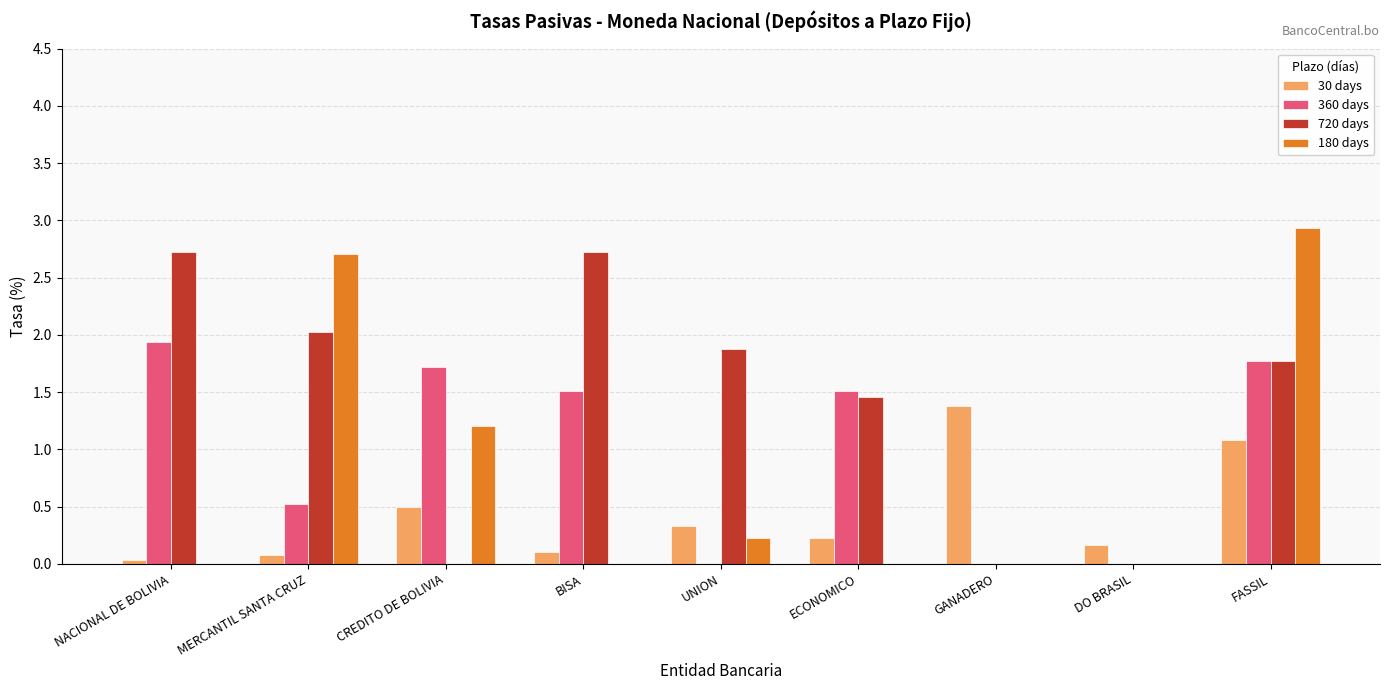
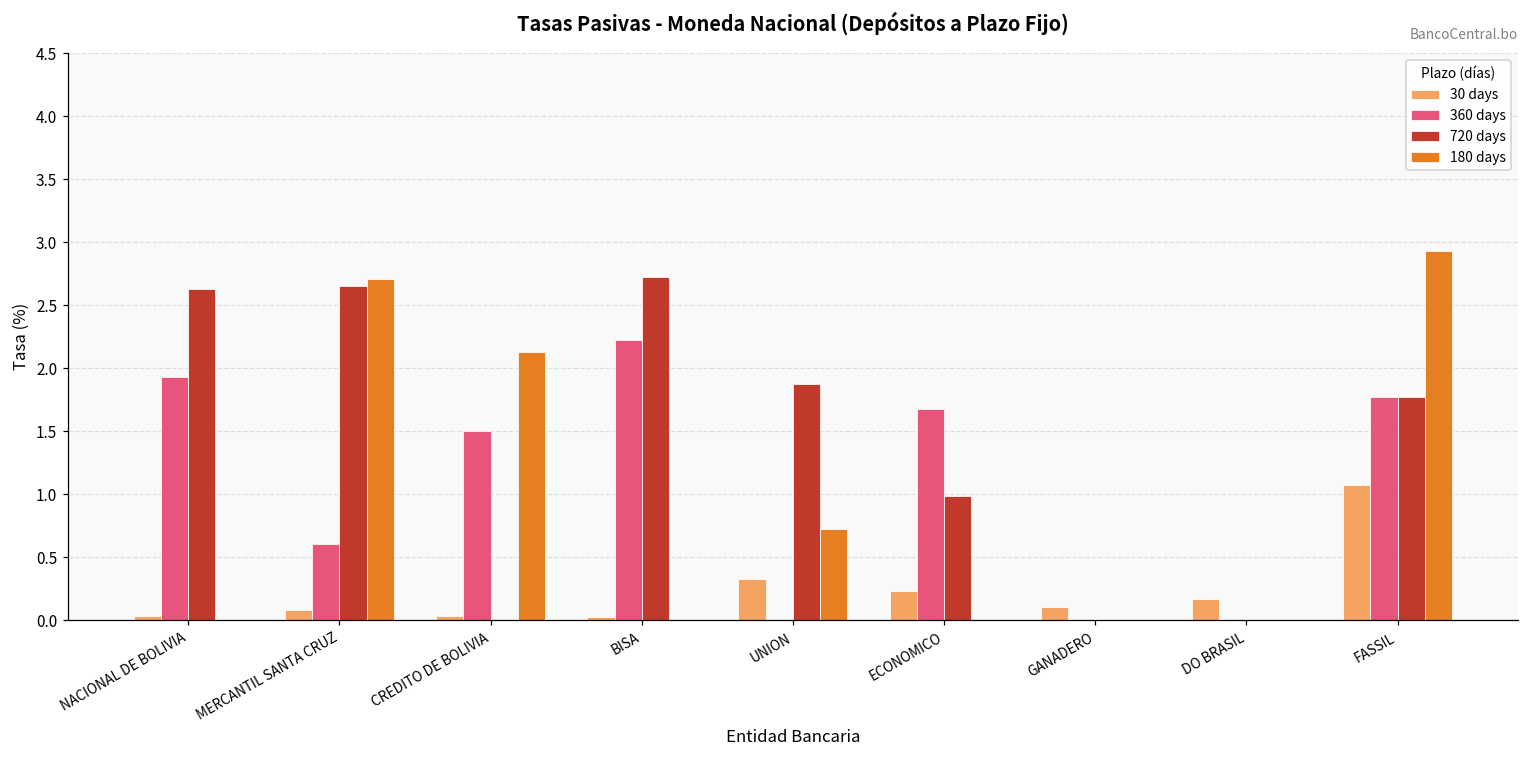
720 days, NACIONAL DE BOLIVIA: 2.72 -> 2.63
360 days, MERCANTIL SANTA CRUZ: 0.52 -> 0.61
720 days, MERCANTIL SANTA CRUZ: 2.03 -> 2.65
30 days, CREDITO DE BOLIVIA: 0.50 -> 0.04
360 days, CREDITO DE BOLIVIA: 1.72 -> 1.51
180 days, CREDITO DE BOLIVIA: 1.21 -> 2.13
30 days, BISA: 0.11 -> 0.03
360 days, BISA: 1.51 -> 2.22
180 days, UNION: 0.23 -> 0.72
360 days, ECONOMICO: 1.51 -> 1.68
720 days, ECONOMICO: 1.46 -> 0.99
30 days, GANADERO: 1.38 -> 0.11
